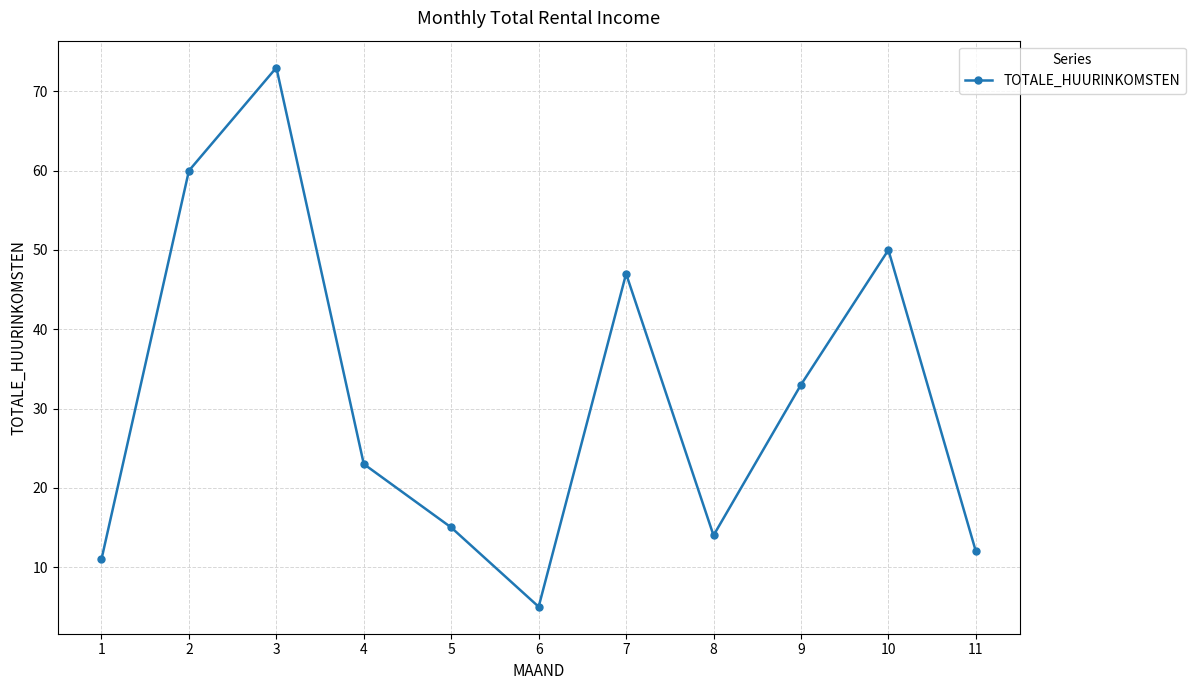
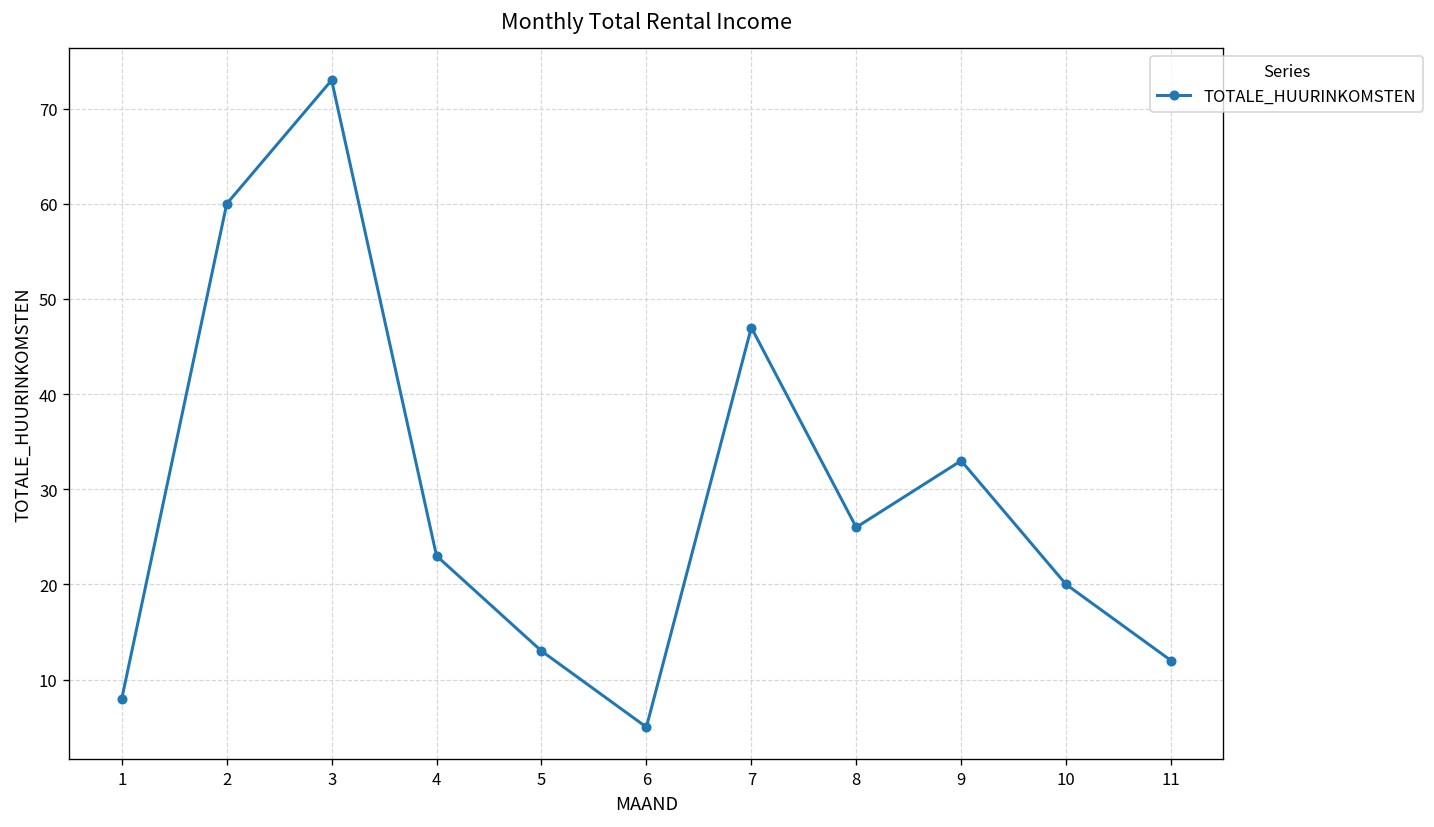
1: 11 -> 8
5: 15 -> 13
8: 14 -> 26
10: 50 -> 20
